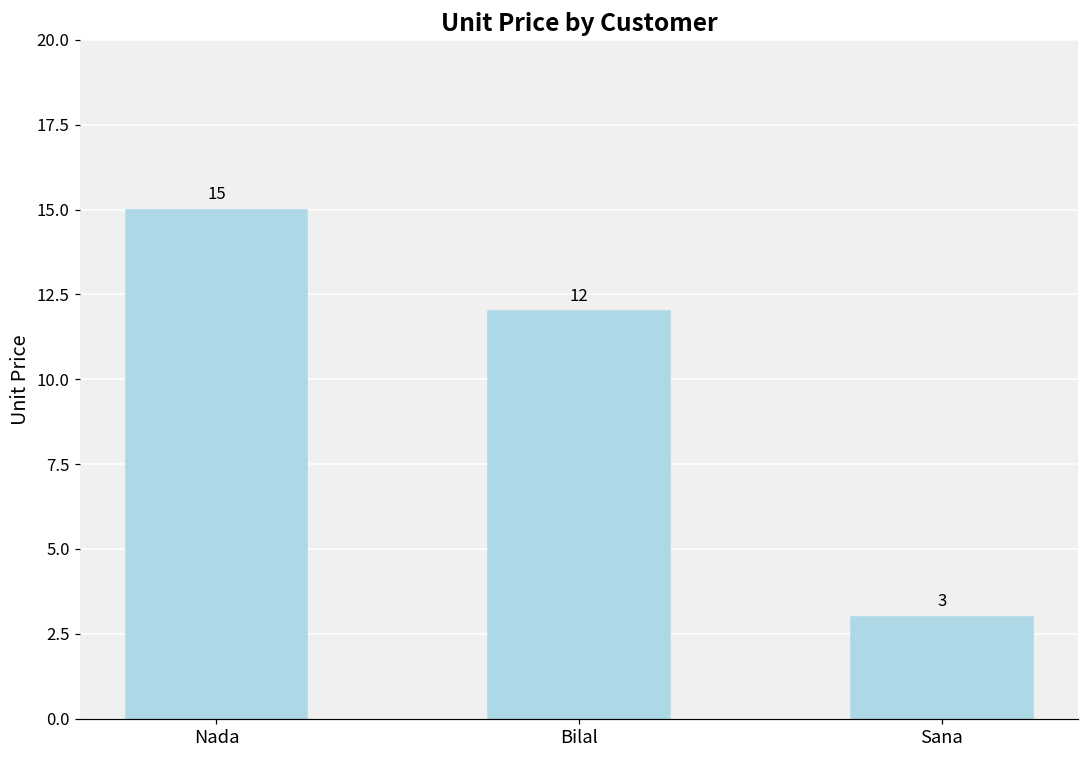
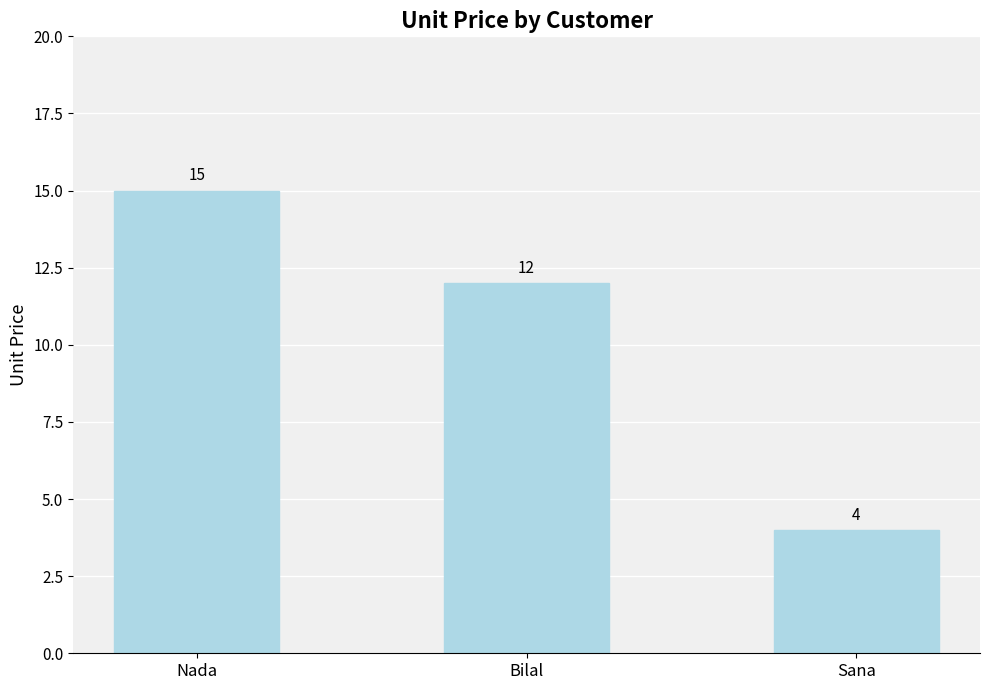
Sana: 3 -> 4
